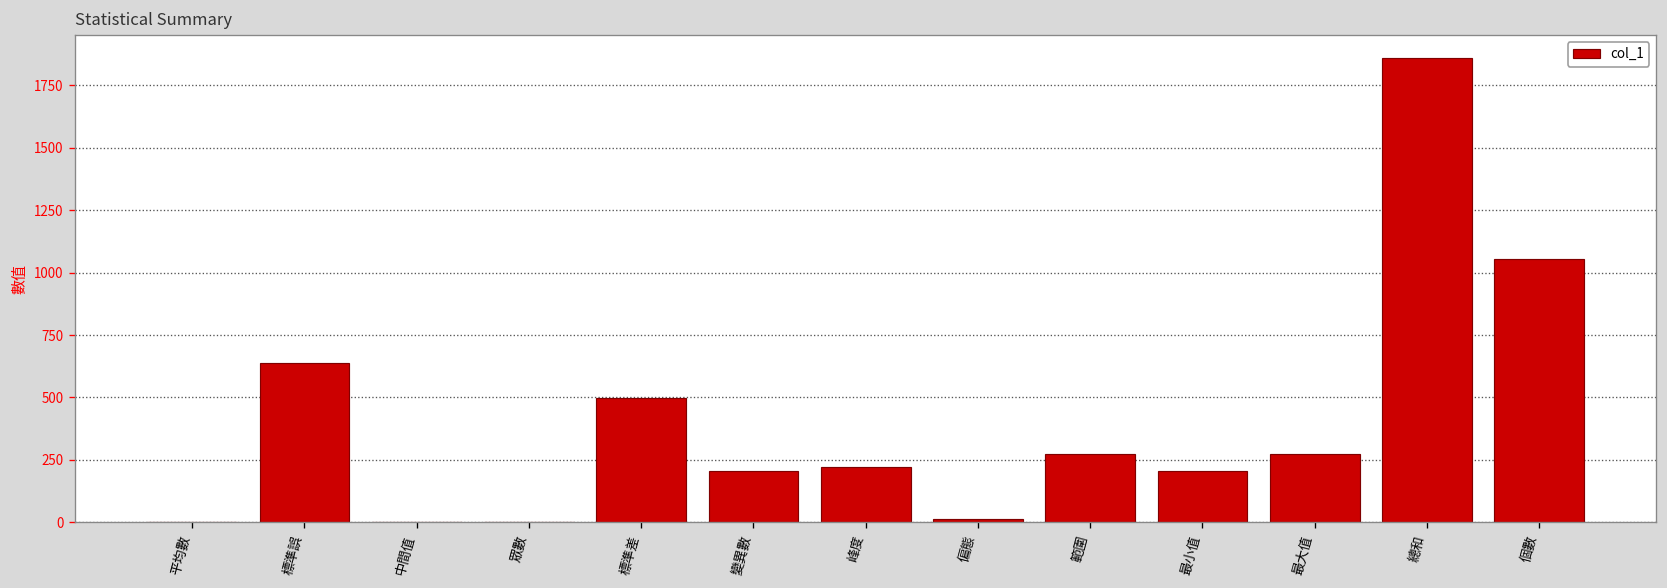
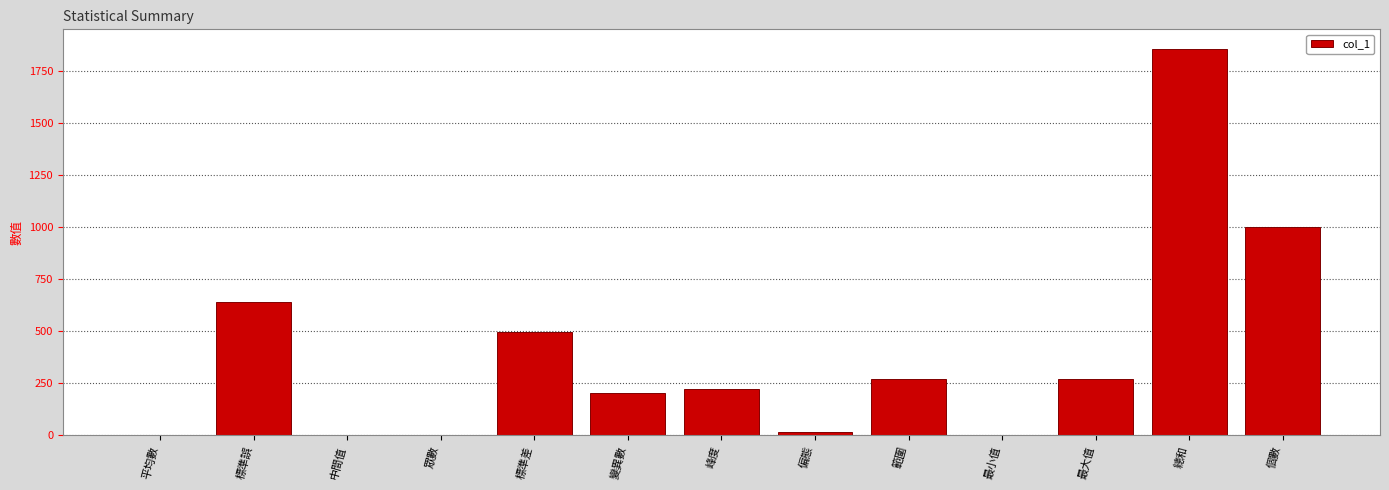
最小值: 200 -> 0
個數: 1050 -> 1000
